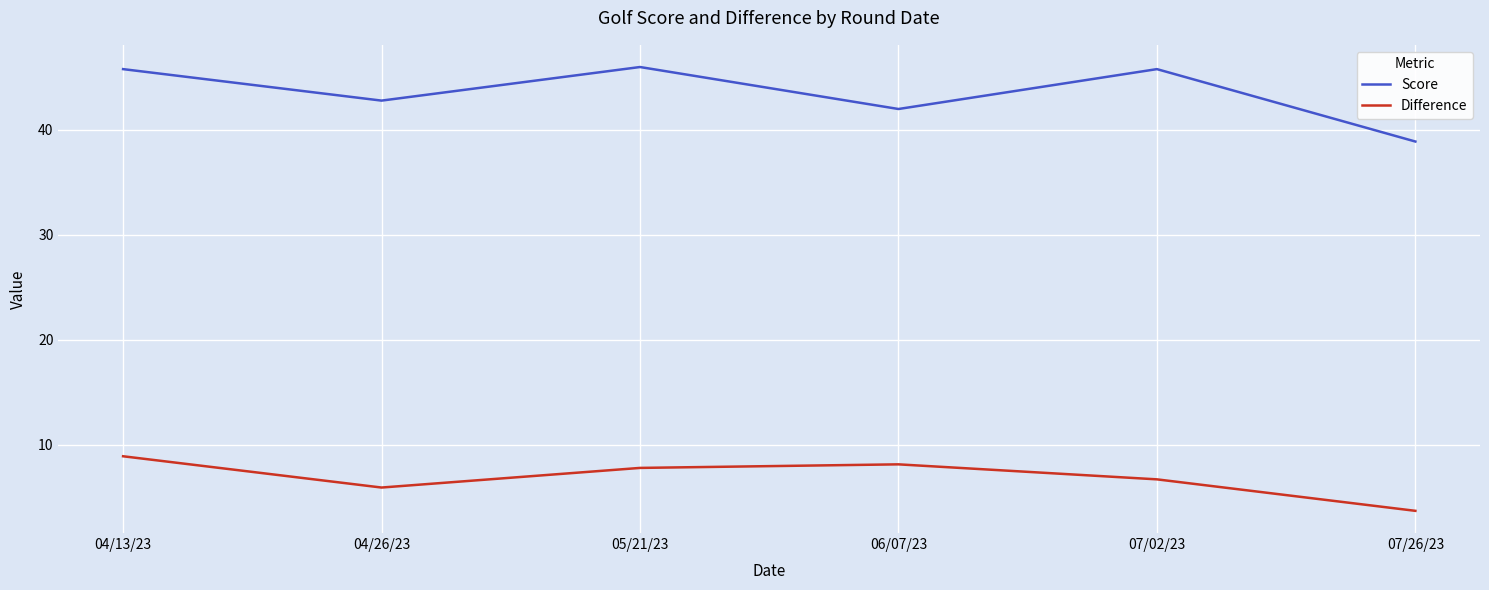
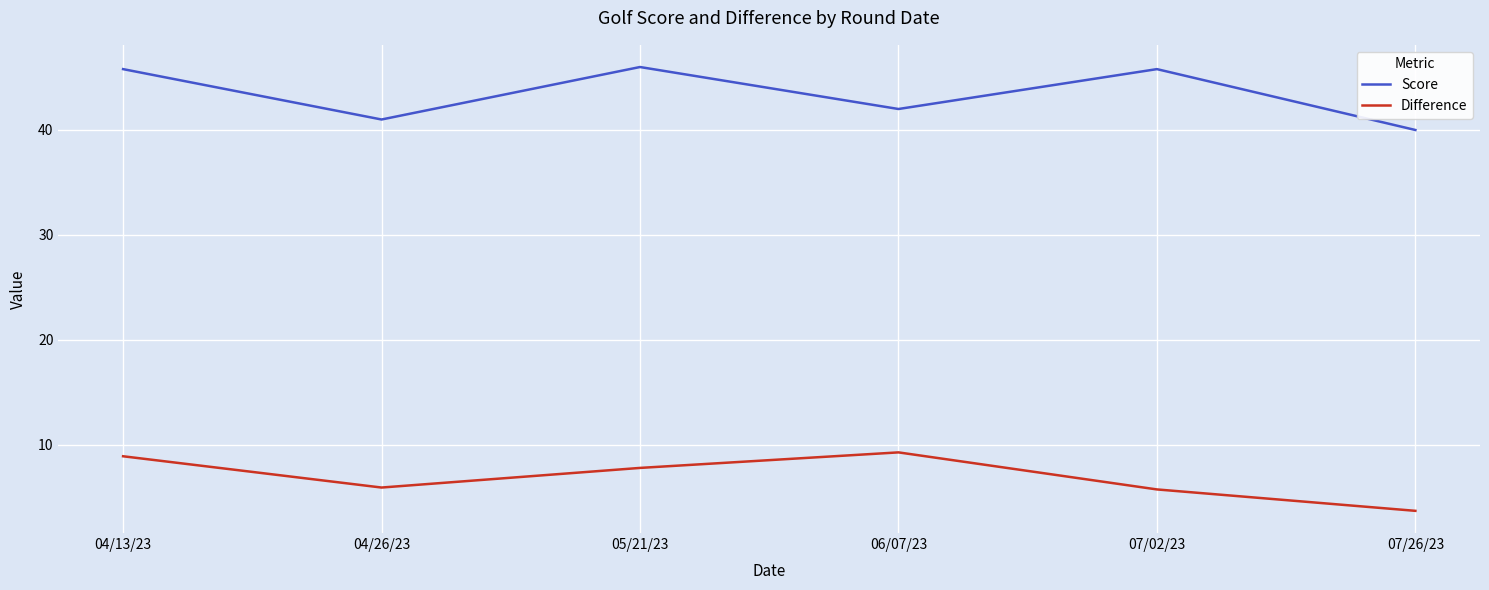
Score, 04/26/23: 42.8 -> 41.0
Difference, 06/07/23: 8.1 -> 9.3
Difference, 07/02/23: 6.7 -> 5.8
Score, 07/26/23: 38.9 -> 40.0
